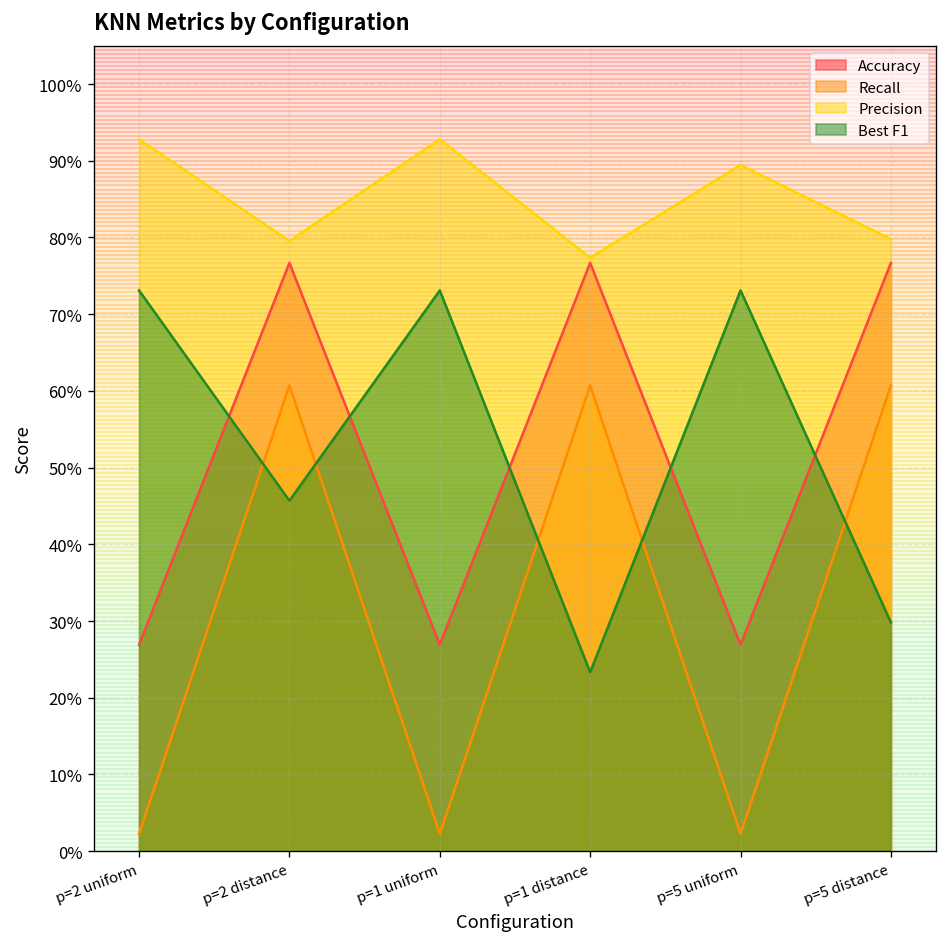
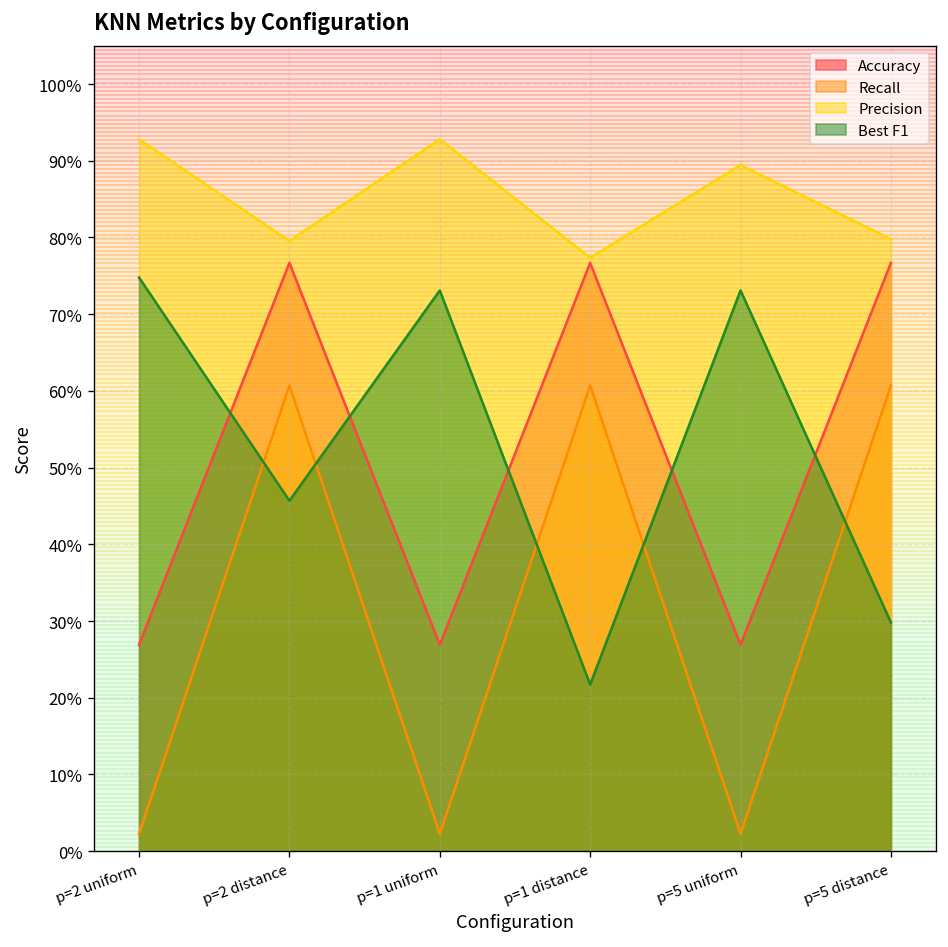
Best F1, p=2 uniform: 73% -> 75%
Best F1, p=1 distance: 23% -> 22%
